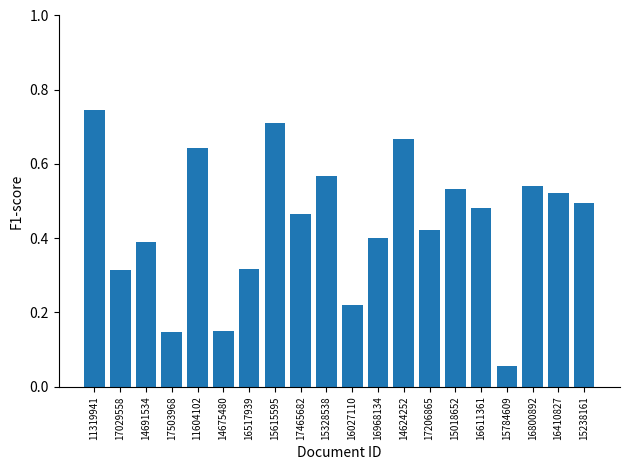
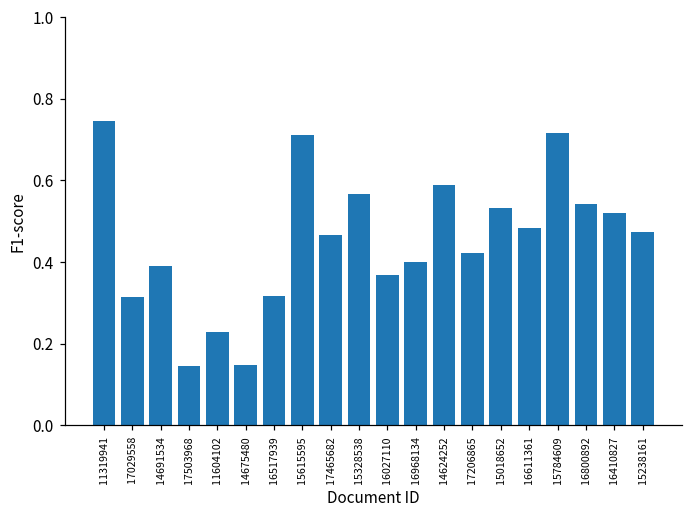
11604102: 0.64 -> 0.23
16027110: 0.22 -> 0.37
14624252: 0.67 -> 0.59
15784609: 0.05 -> 0.72
15238161: 0.50 -> 0.47
